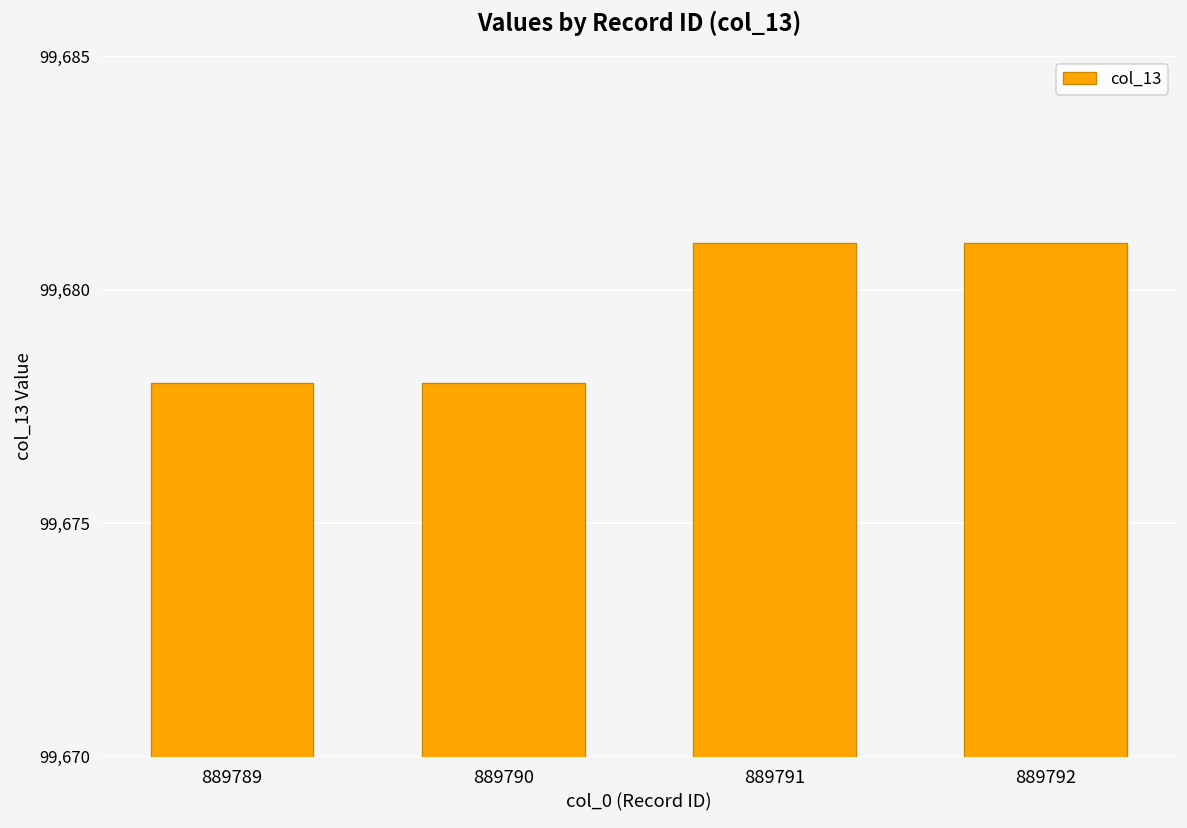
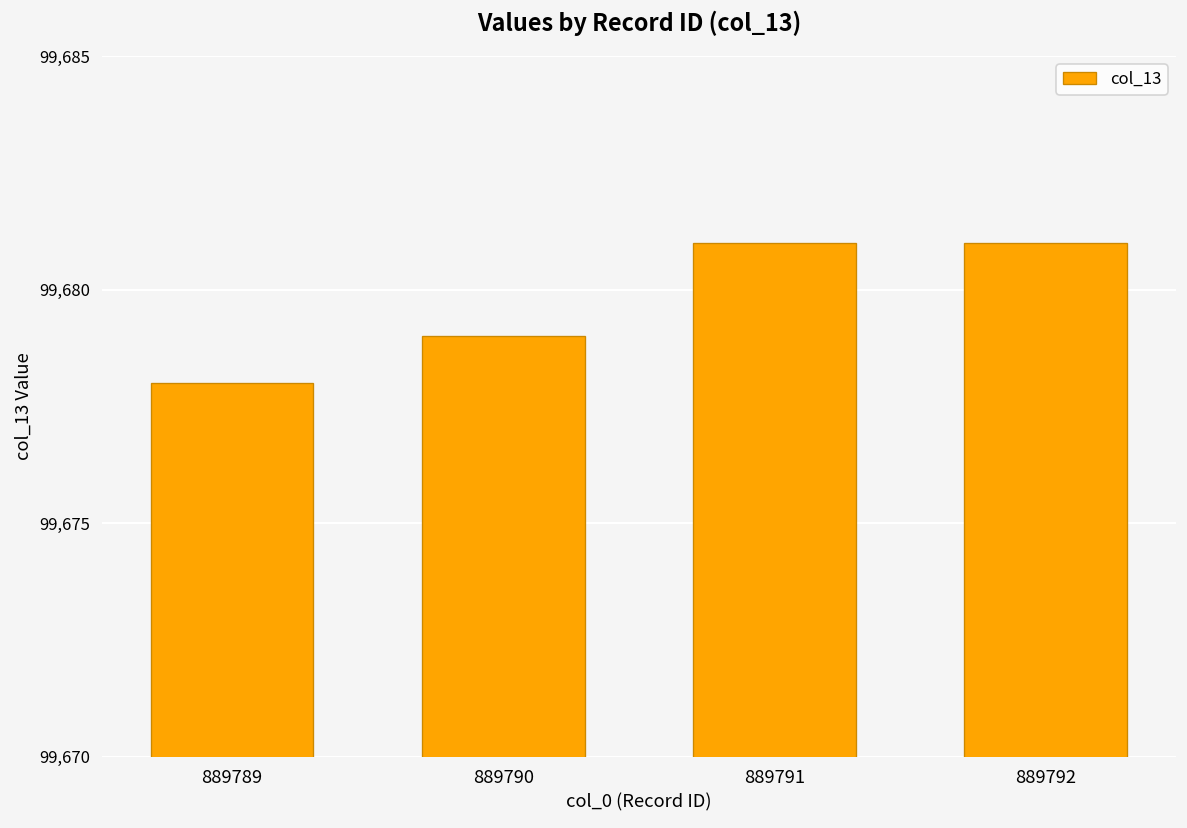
889790: 99,678 -> 99,679
